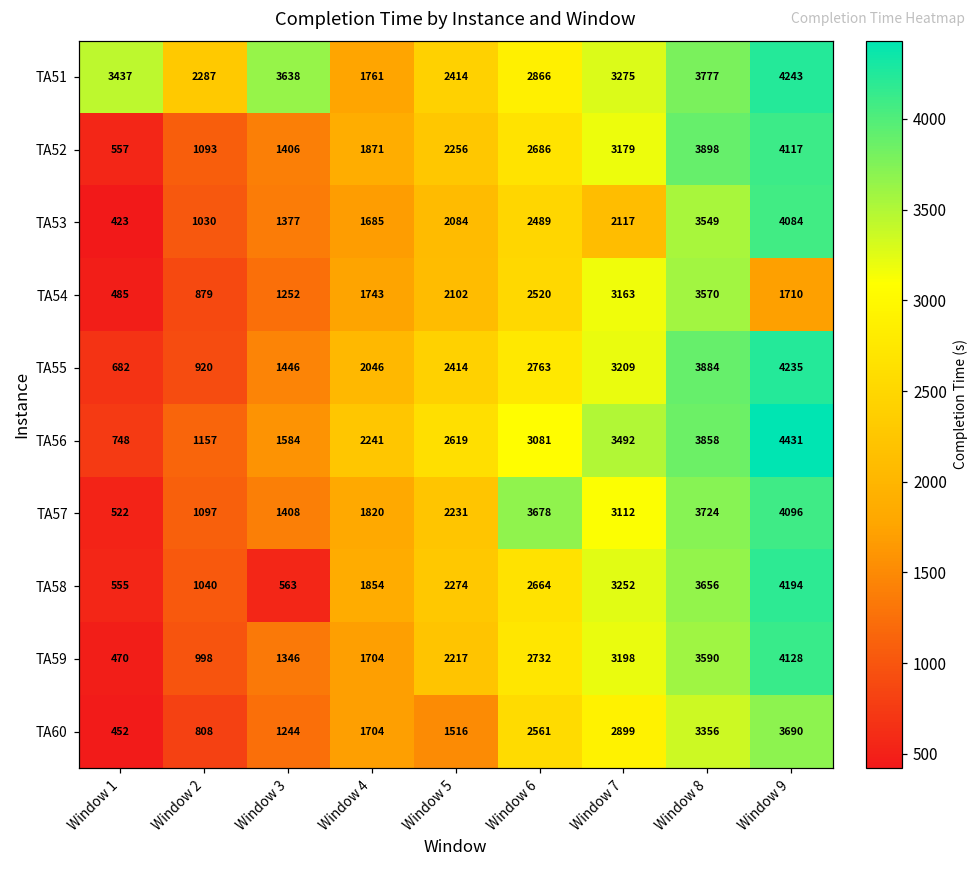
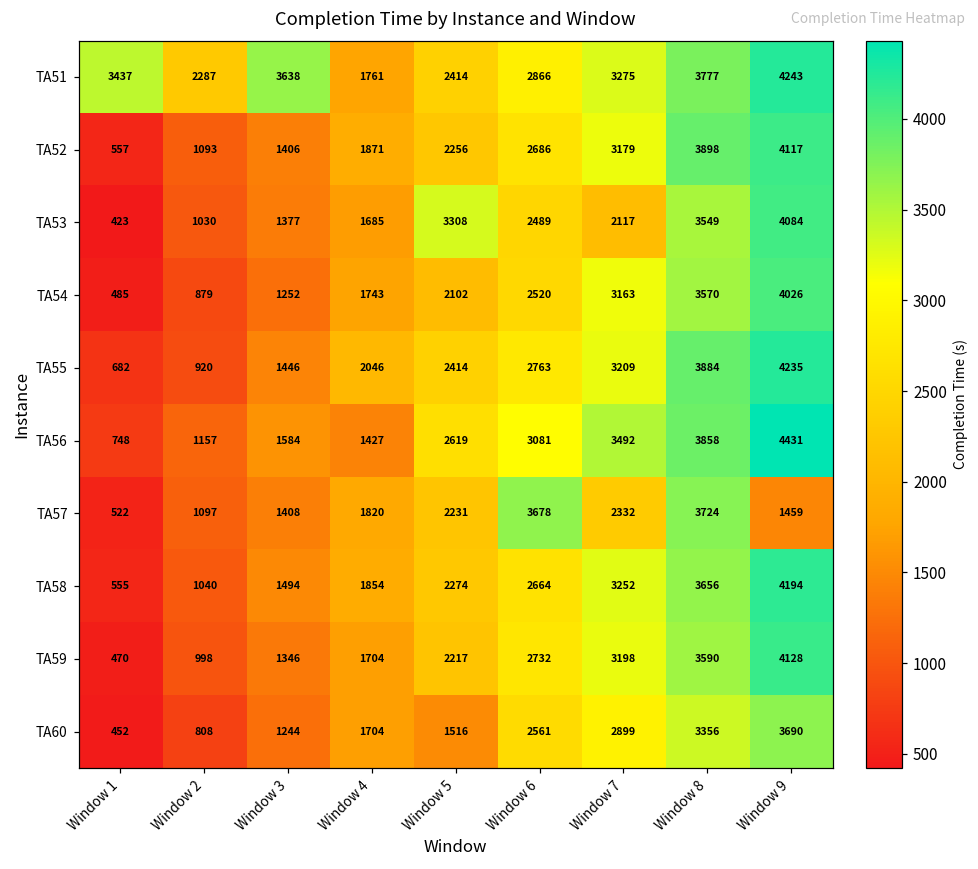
TA53, Window 5: 2084 -> 3308
TA54, Window 9: 1710 -> 4026
TA56, Window 4: 2241 -> 1427
TA57, Window 7: 3112 -> 2332
TA57, Window 9: 4096 -> 1459
TA58, Window 3: 563 -> 1494
